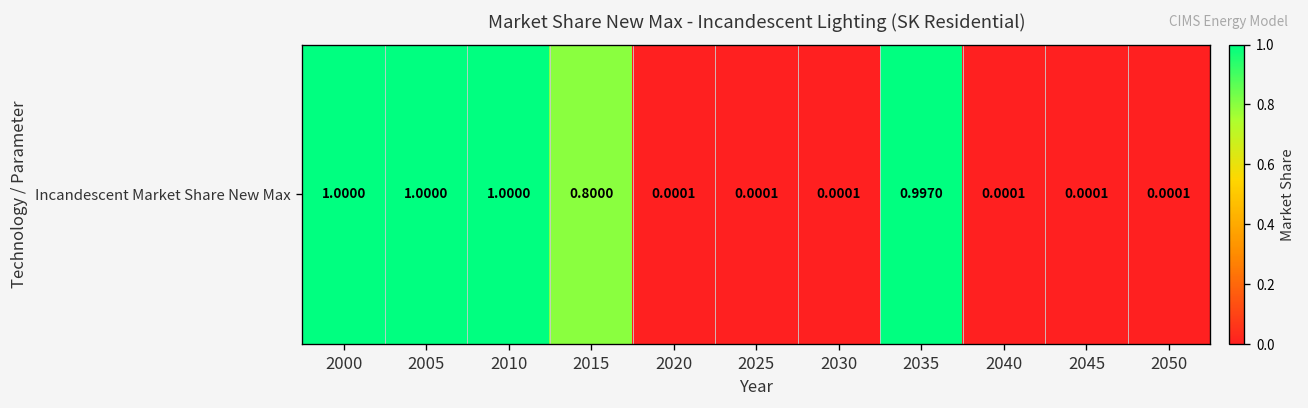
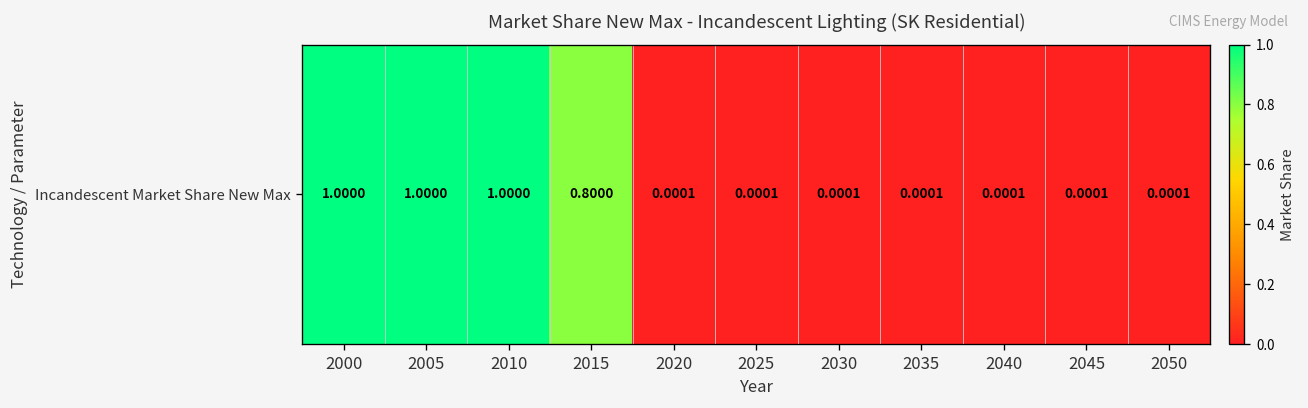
Incandescent Market Share New Max, 2035: 0.9970 -> 0.0001
